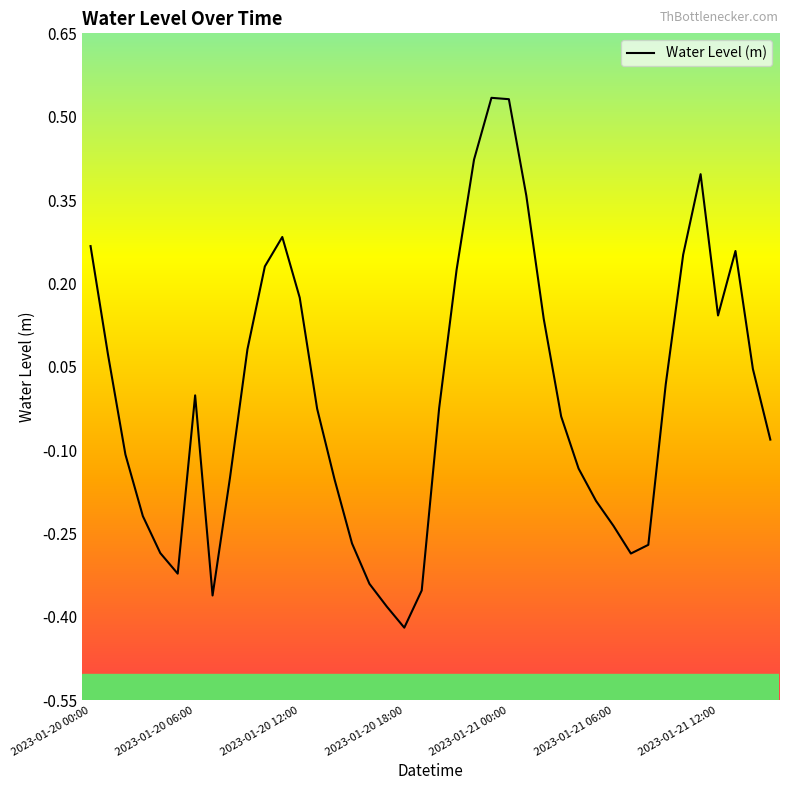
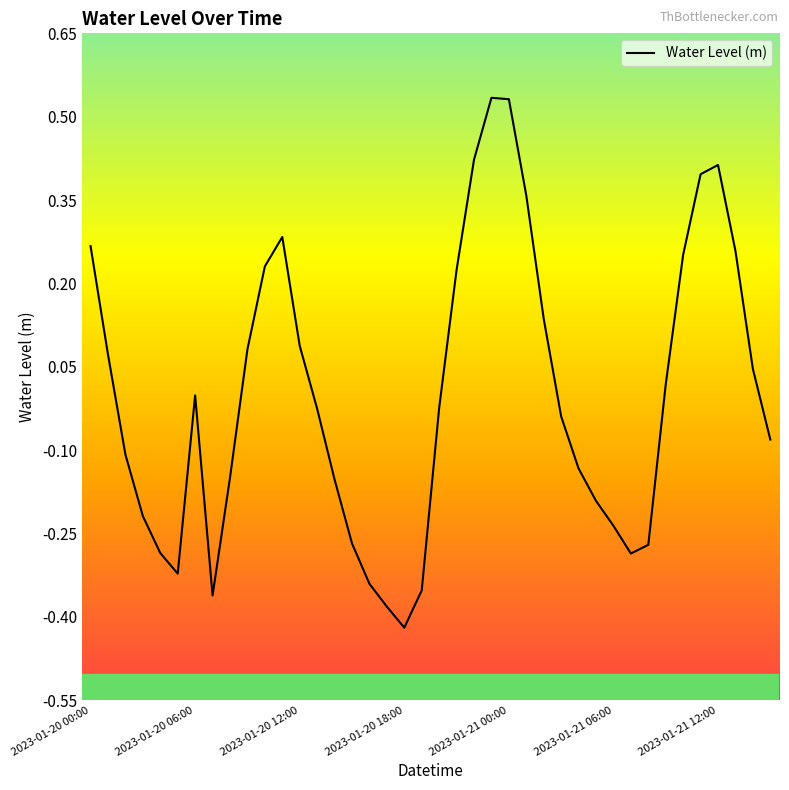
2023-01-20 12:00: 0.17 -> 0.09
2023-01-21 12:00: 0.14 -> 0.41
